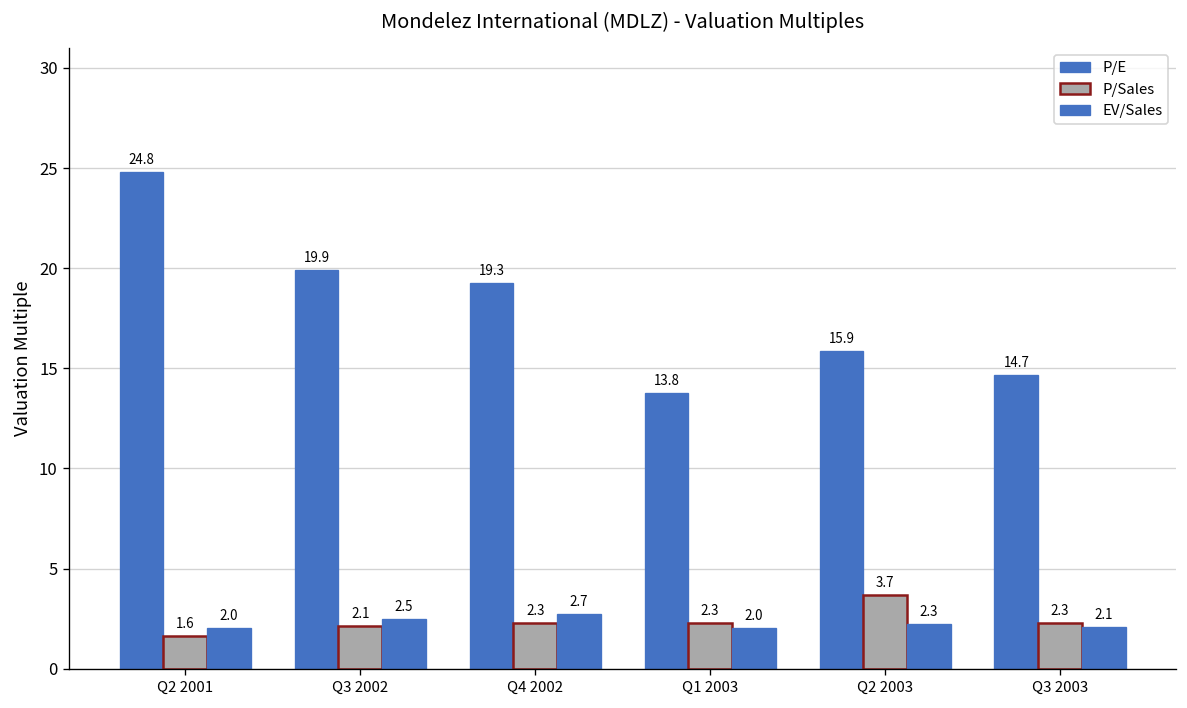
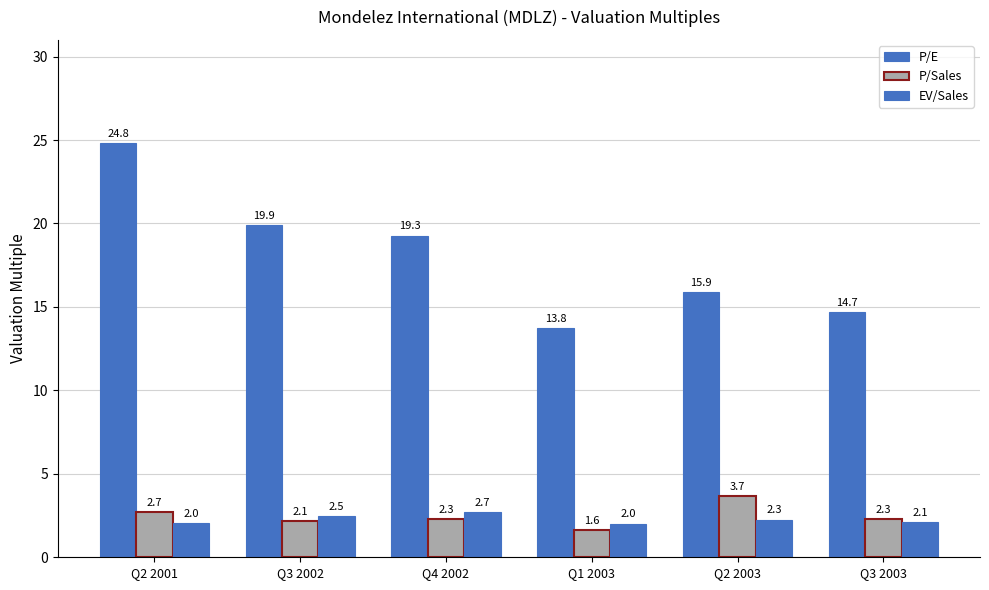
P/Sales, Q2 2001: 1.6 -> 2.7
P/Sales, Q1 2003: 2.3 -> 1.6
